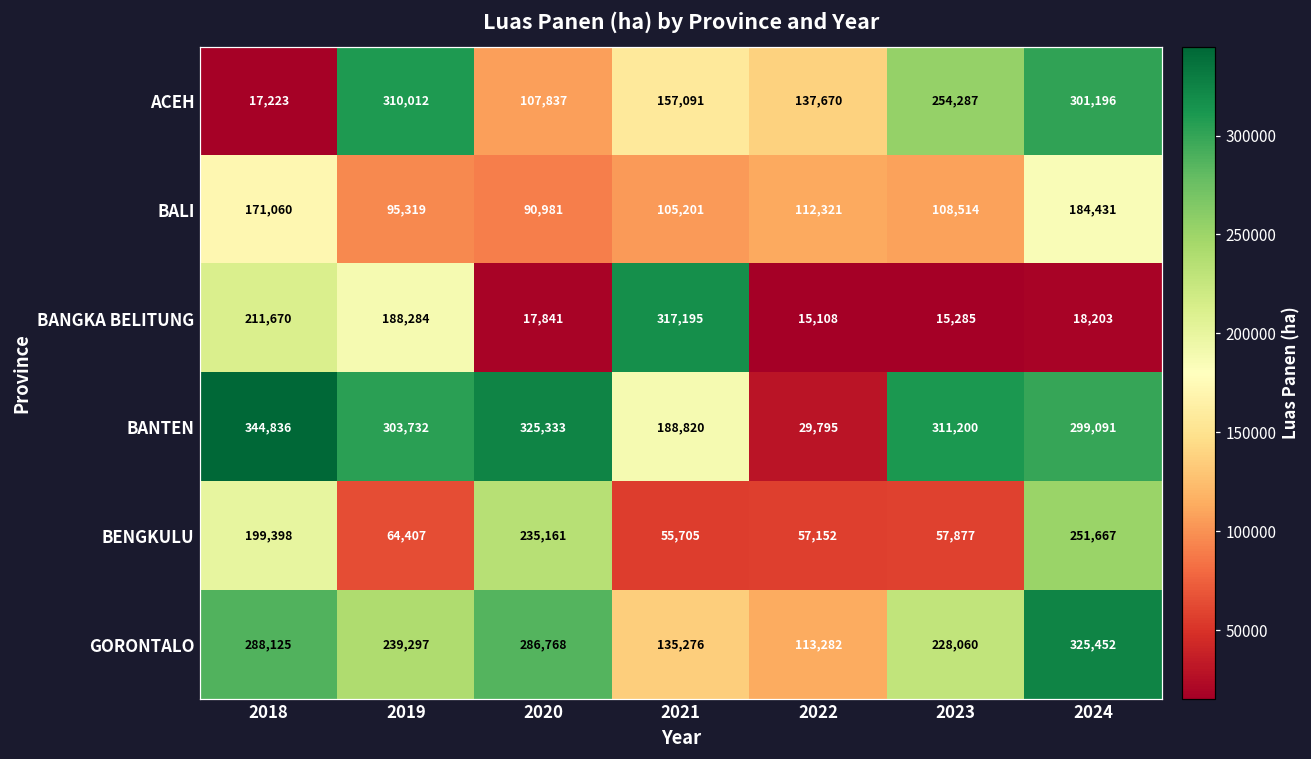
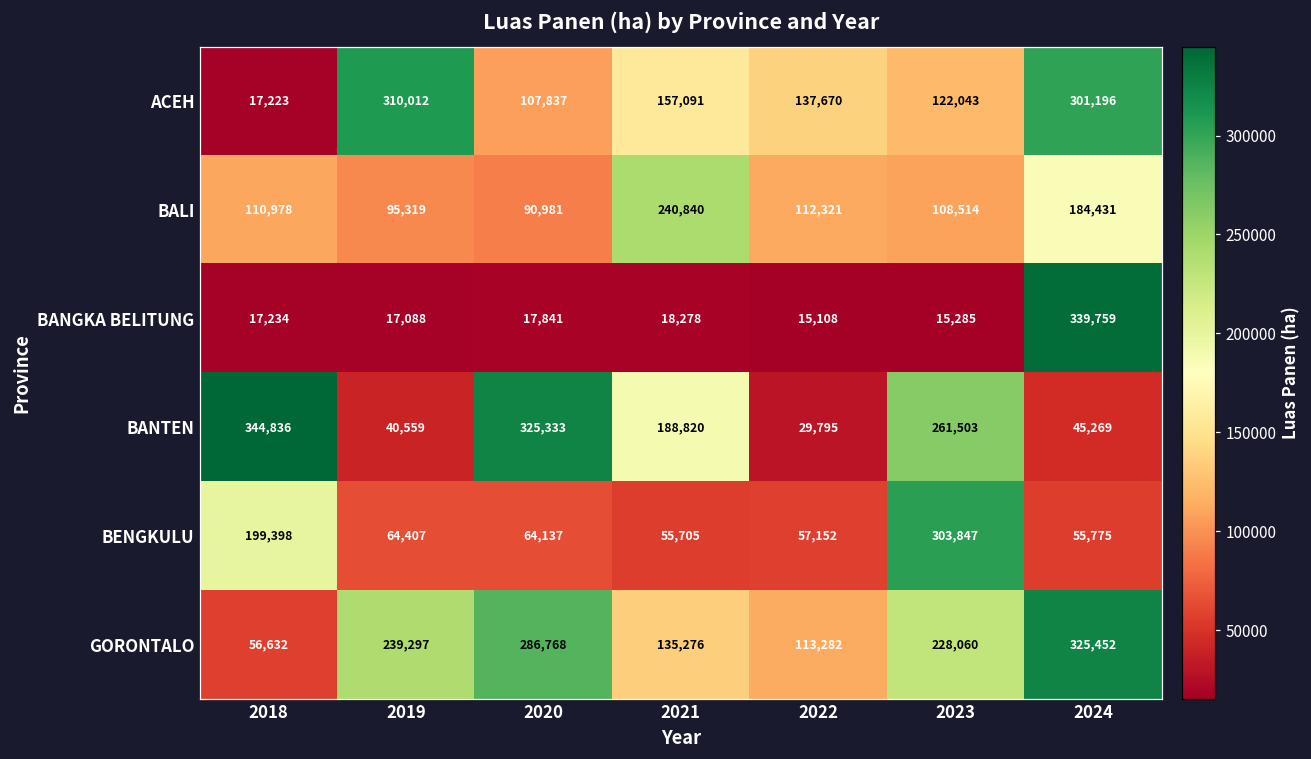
ACEH, 2023: 254,287 -> 122,043
BALI, 2018: 171,060 -> 110,978
BALI, 2021: 105,201 -> 240,840
BANGKA BELITUNG, 2018: 211,670 -> 17,234
BANGKA BELITUNG, 2019: 188,284 -> 17,088
BANGKA BELITUNG, 2021: 317,195 -> 18,278
BANGKA BELITUNG, 2024: 18,203 -> 339,759
BANTEN, 2019: 303,732 -> 40,559
BANTEN, 2023: 311,200 -> 261,503
BANTEN, 2024: 299,091 -> 45,269
BENGKULU, 2020: 235,161 -> 64,137
BENGKULU, 2023: 57,877 -> 303,847
BENGKULU, 2024: 251,667 -> 55,775
GORONTALO, 2018: 288,125 -> 56,632
